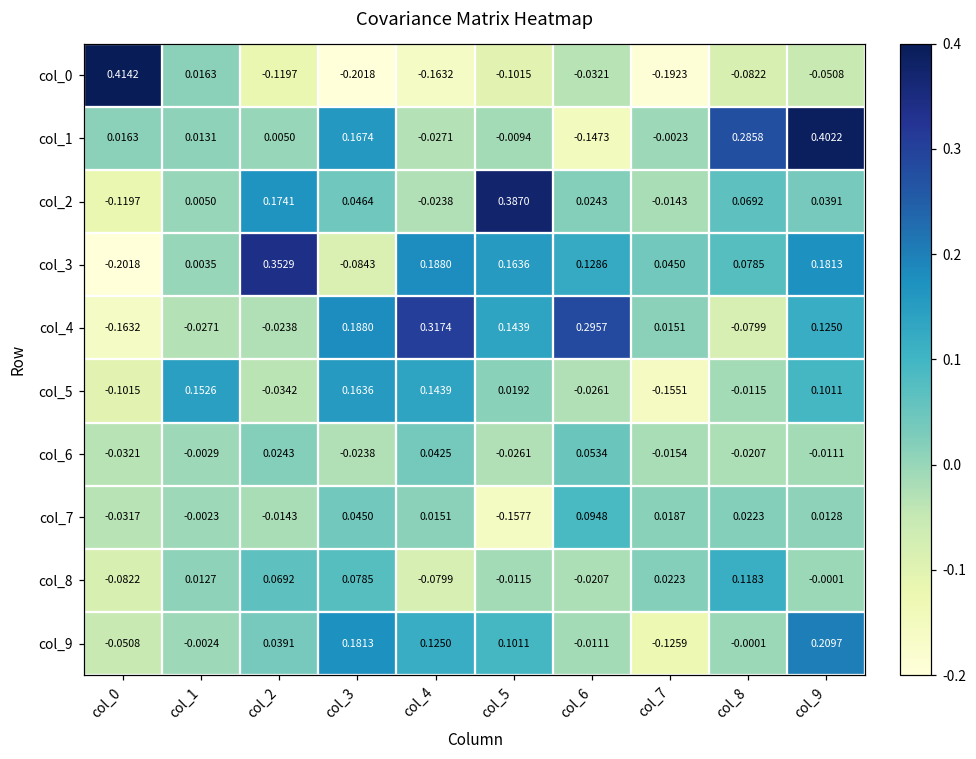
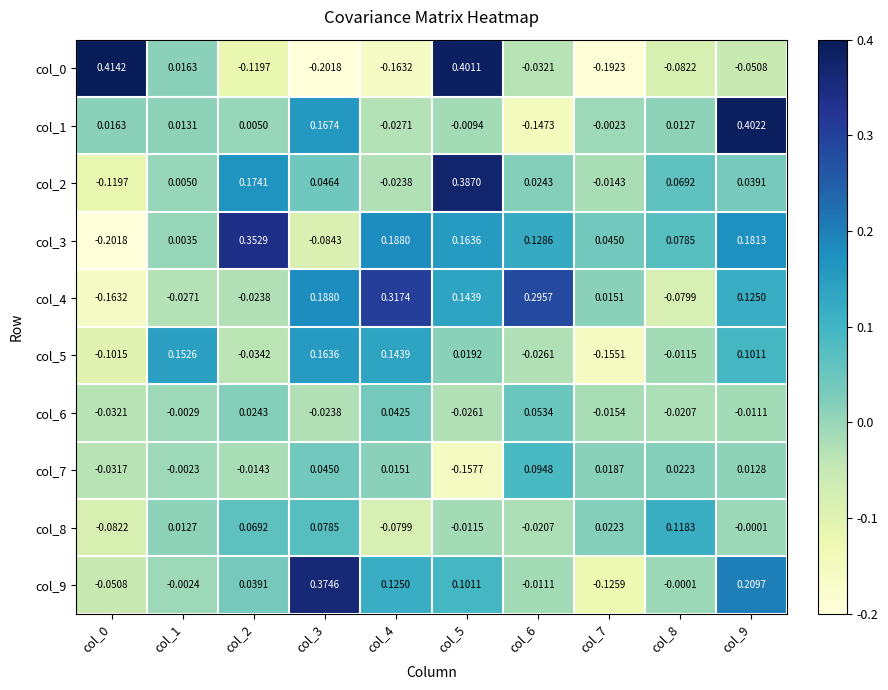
col_0, col_5: -0.1015 -> 0.4011
col_1, col_8: 0.2858 -> 0.0127
col_9, col_3: 0.1813 -> 0.3746
